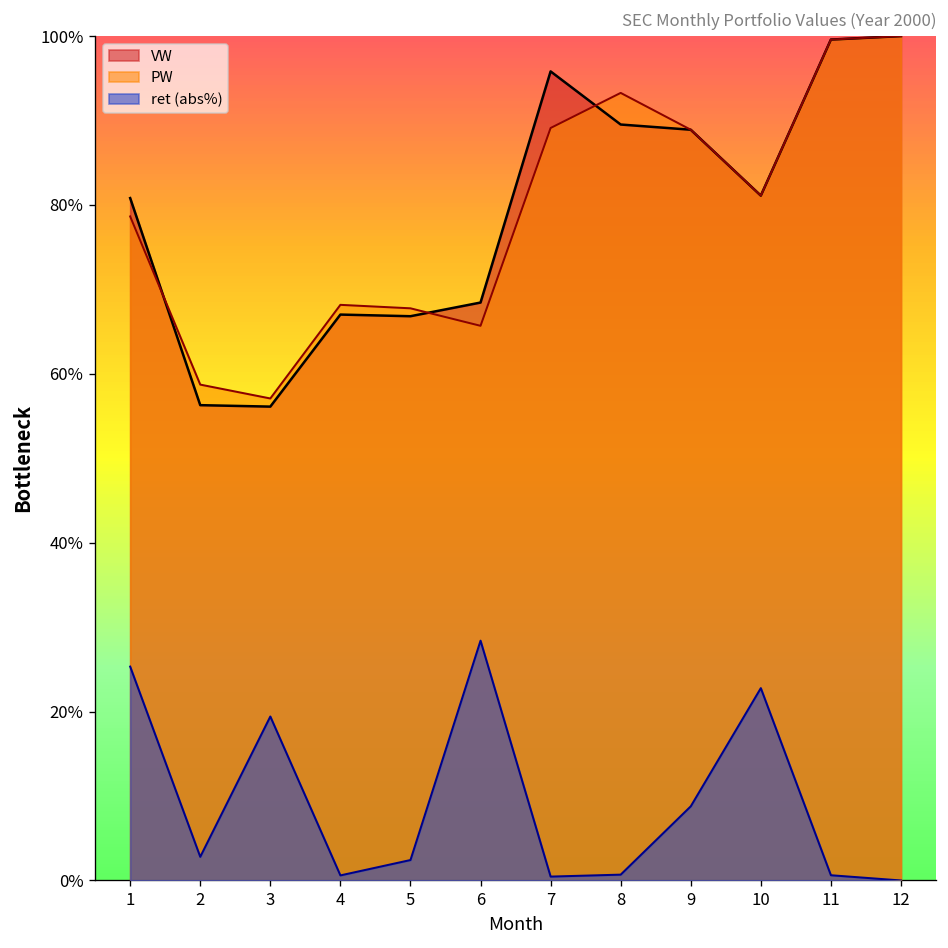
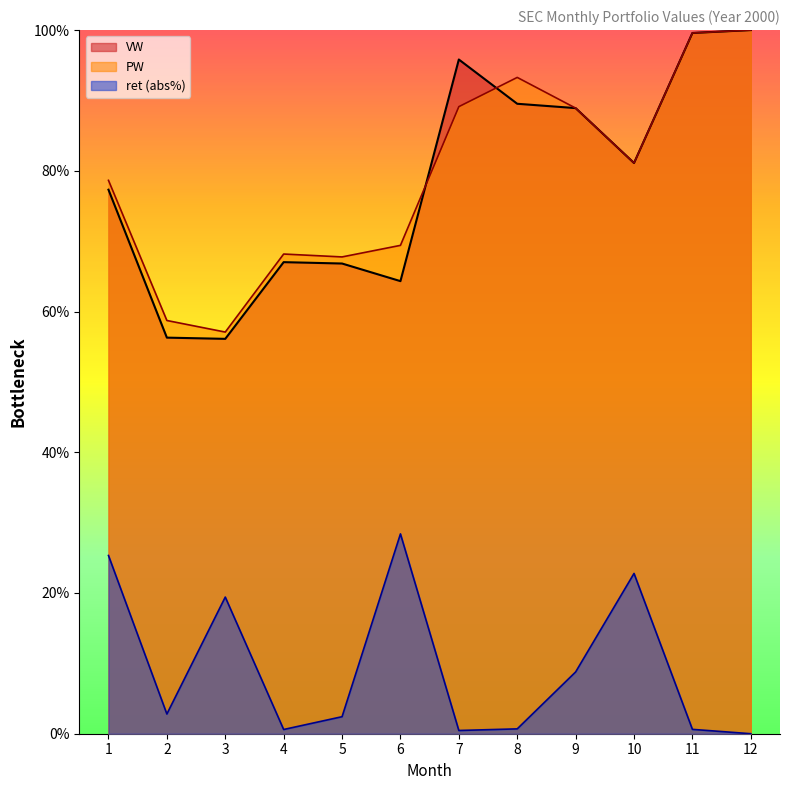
VW, 1: 81% -> 77%
VW, 6: 68% -> 64%
PW, 6: 66% -> 69%
